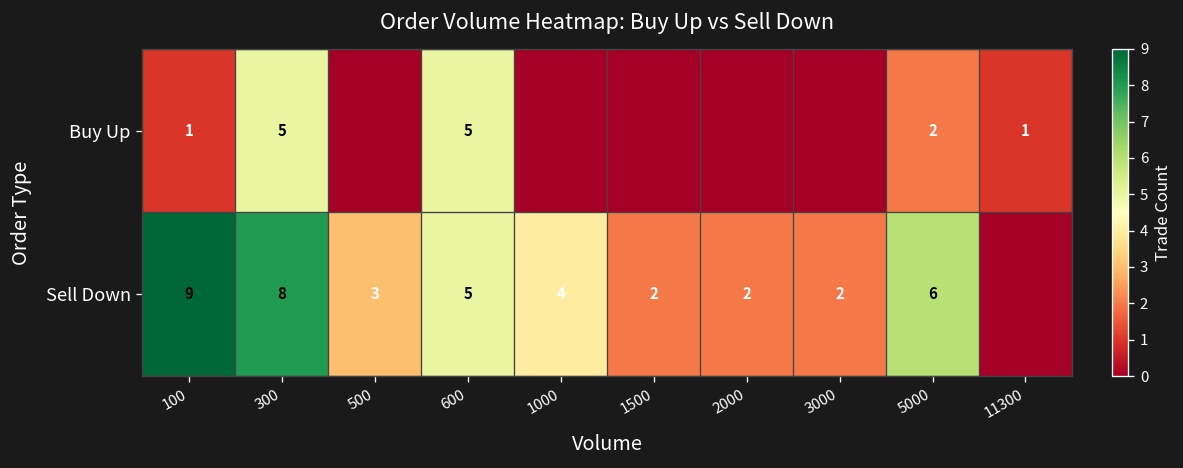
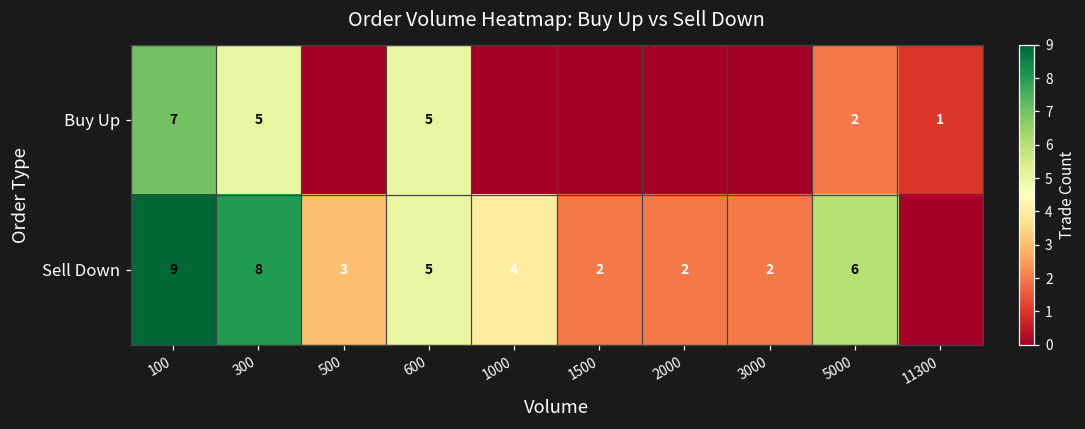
Buy Up, 100: 1 -> 7
